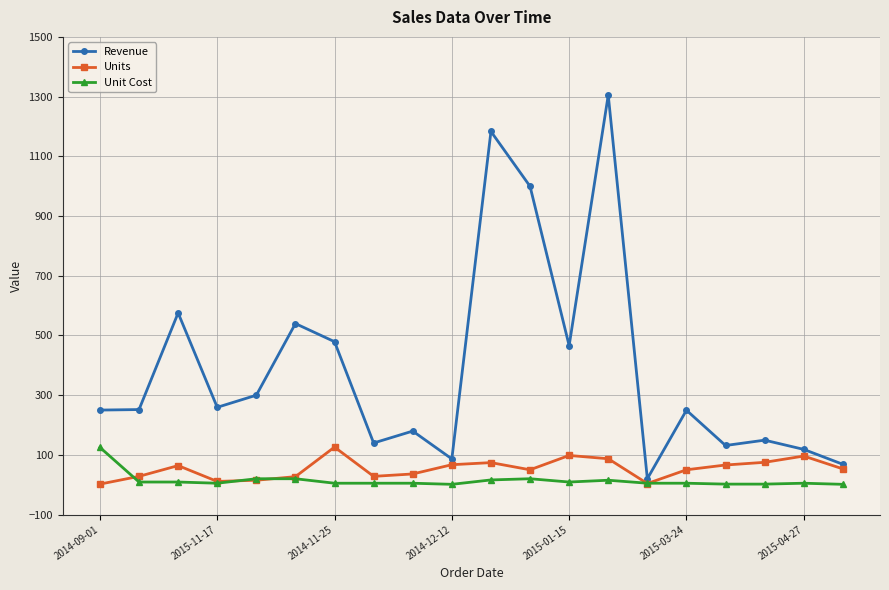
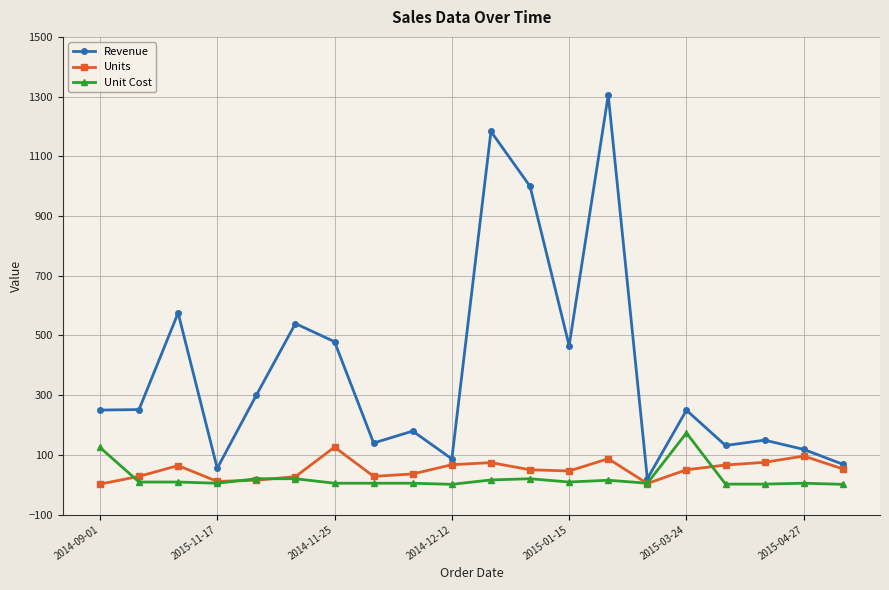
Revenue, 2015-11-17: 260 -> 50
Units, 2015-01-15: 100 -> 50
Unit Cost, 2015-03-24: 0 -> 170
